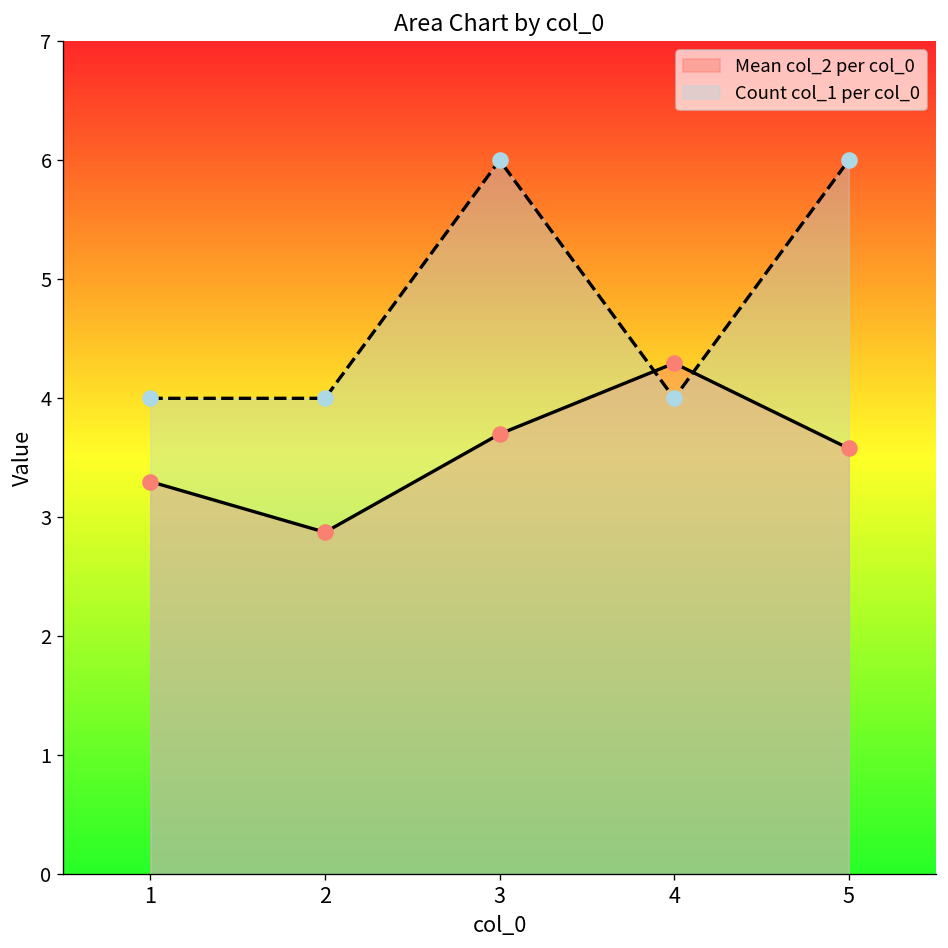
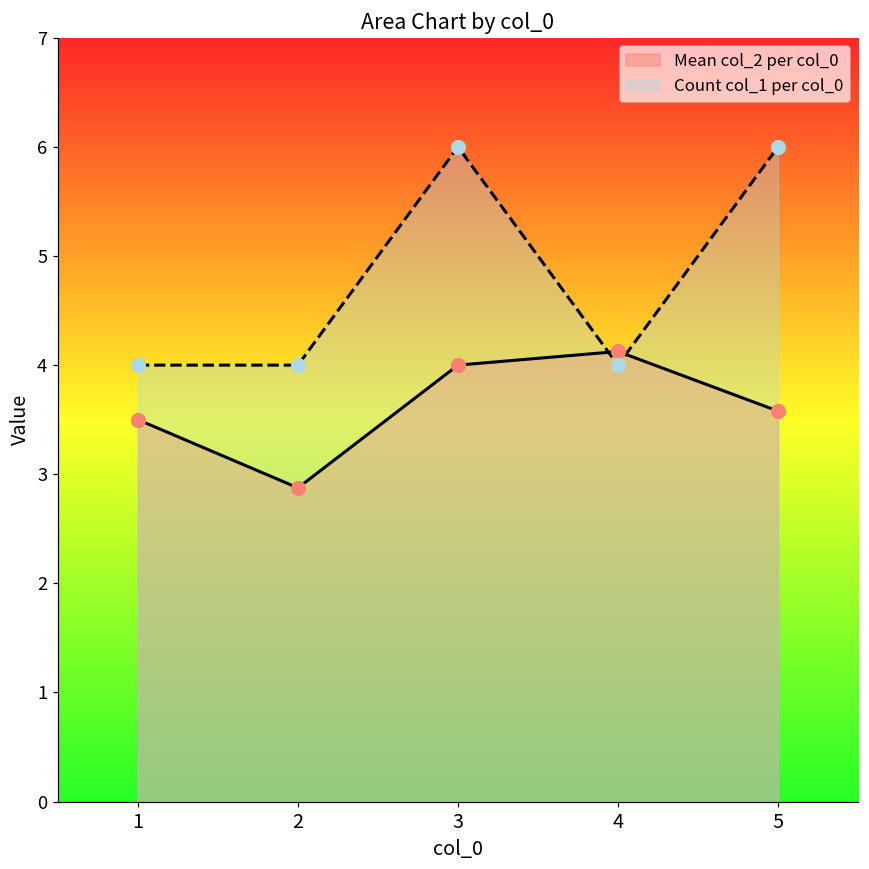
Mean col_2 per col_0, 1: 3.3 -> 3.5
Mean col_2 per col_0, 3: 3.7 -> 4.0
Mean col_2 per col_0, 4: 4.3 -> 4.1
